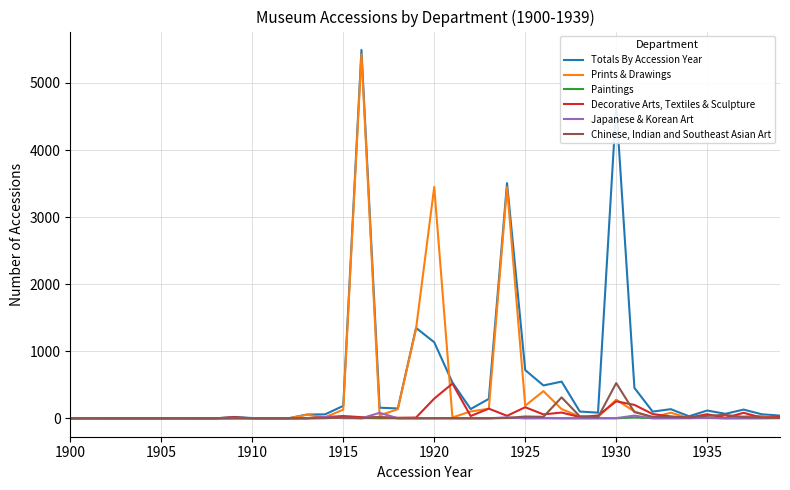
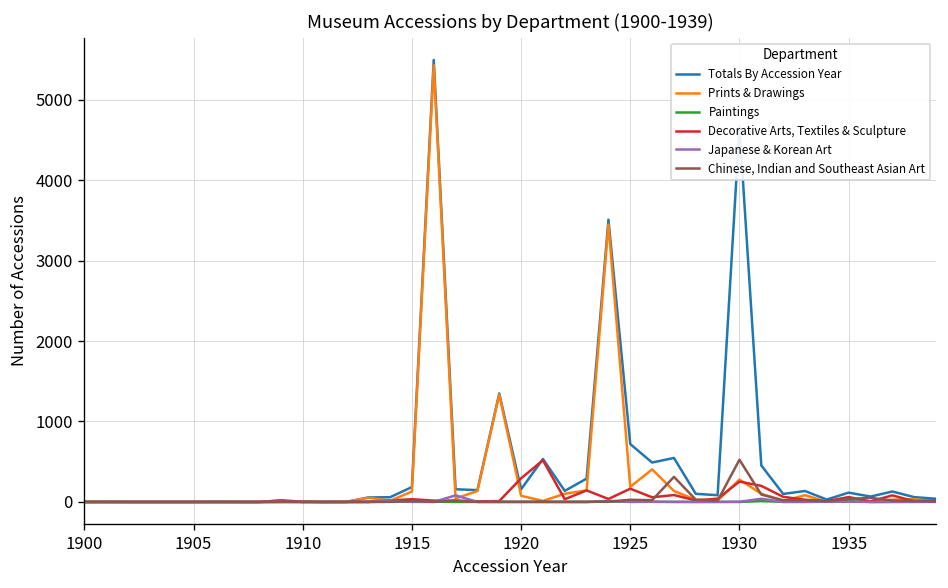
Totals By Accession Year, 1920: 1100 -> 200
Prints & Drawings, 1920: 3500 -> 100
